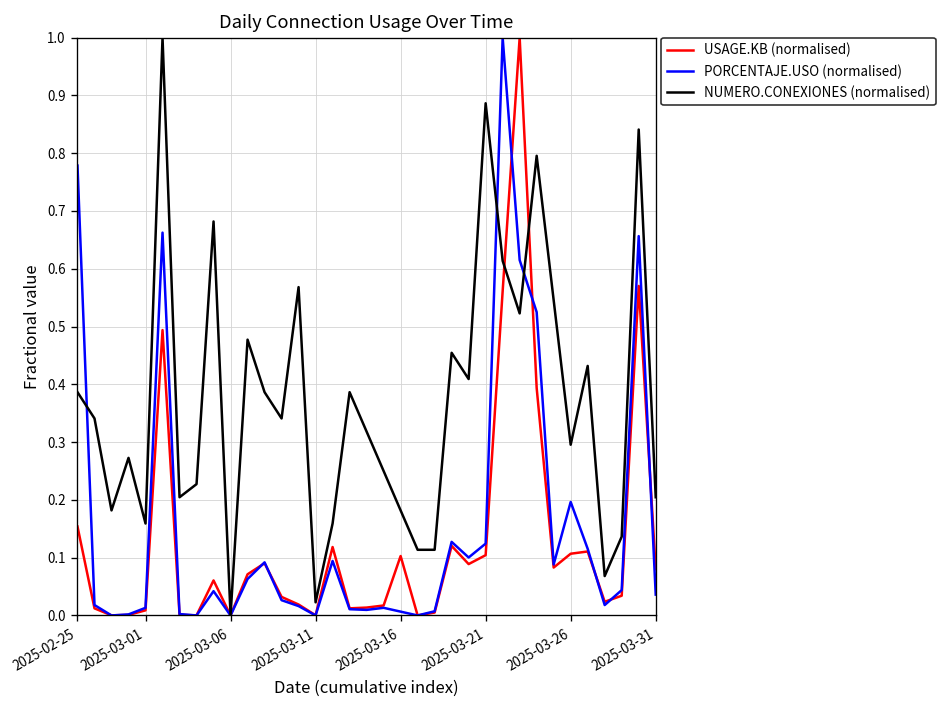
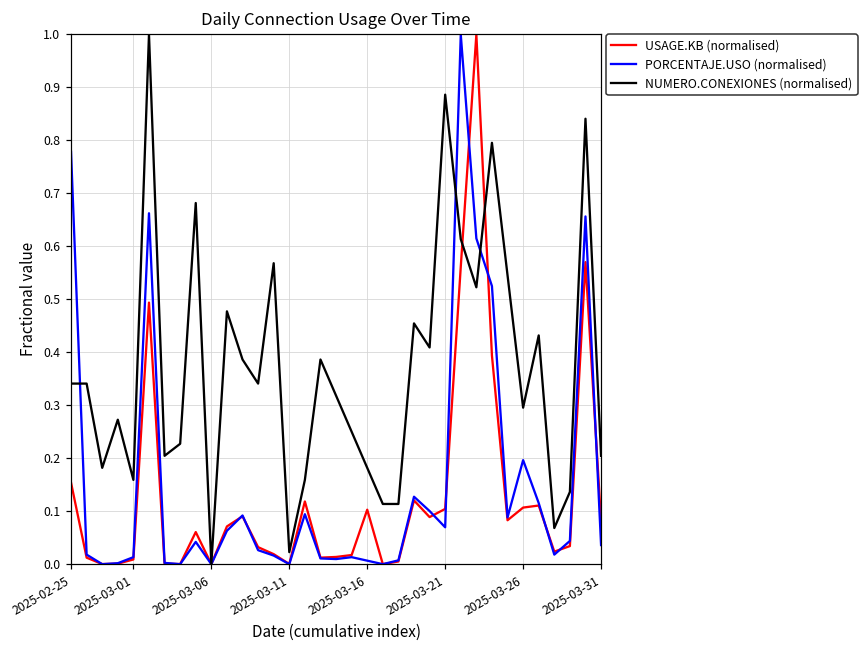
NUMERO.CONEXIONES (normalised), 2025-02-25: 0.39 -> 0.34
PORCENTAJE.USO (normalised), 2025-03-21: 0.12 -> 0.07
